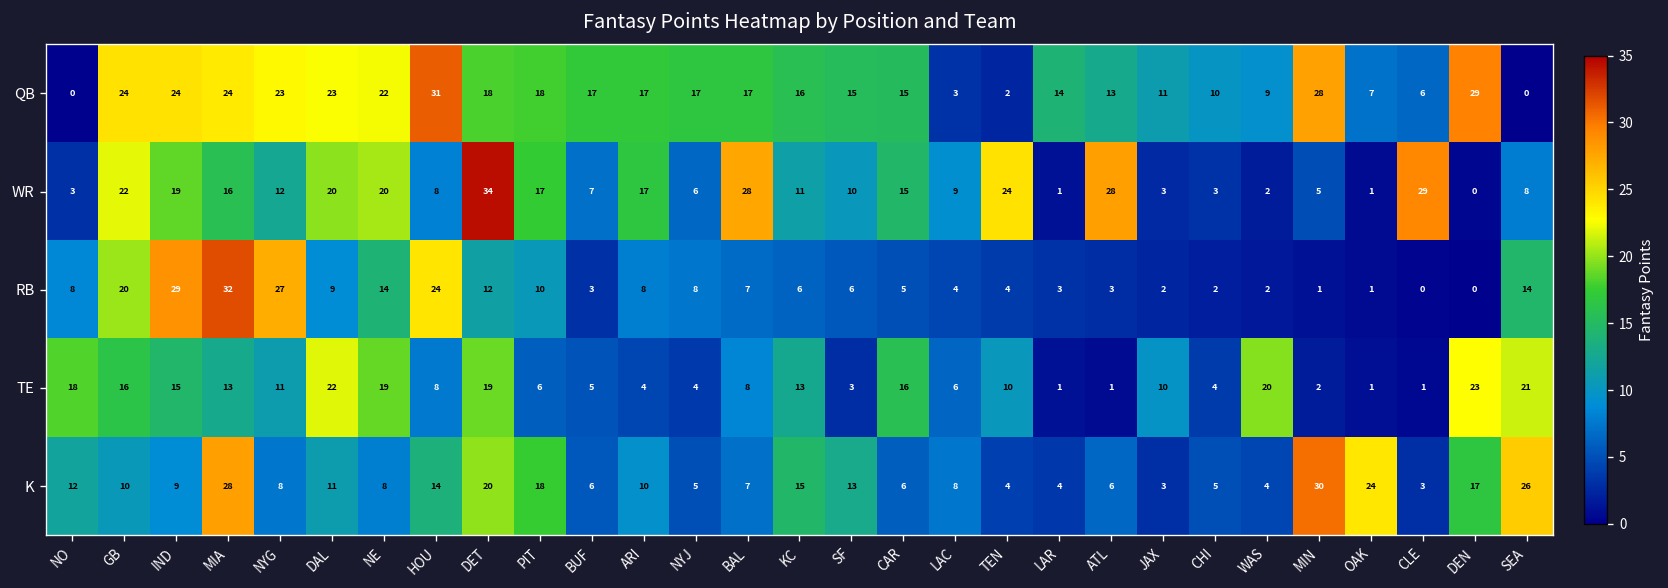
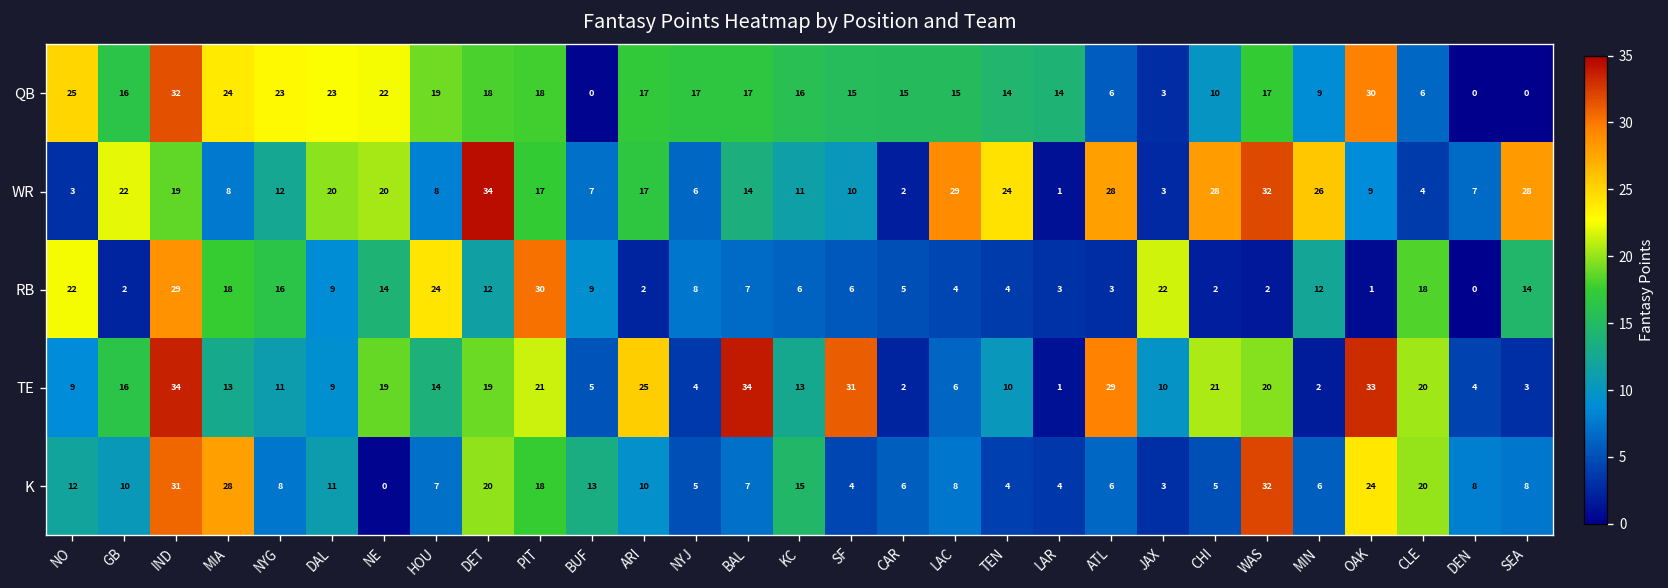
QB, NO: 0 -> 25
QB, GB: 24 -> 16
QB, IND: 24 -> 32
QB, HOU: 31 -> 19
QB, BUF: 17 -> 0
QB, LAC: 3 -> 15
QB, TEN: 2 -> 14
QB, ATL: 13 -> 6
QB, JAX: 11 -> 3
QB, WAS: 9 -> 17
QB, MIN: 28 -> 9
QB, OAK: 7 -> 30
QB, DEN: 29 -> 0
WR, MIA: 16 -> 8
WR, BAL: 28 -> 14
WR, CAR: 15 -> 2
WR, LAC: 9 -> 29
WR, CHI: 3 -> 28
WR, WAS: 2 -> 32
WR, MIN: 5 -> 26
WR, OAK: 1 -> 9
WR, CLE: 29 -> 4
WR, DEN: 0 -> 7
WR, SEA: 8 -> 28
RB, NO: 8 -> 22
RB, GB: 20 -> 2
RB, MIA: 32 -> 18
RB, NYG: 27 -> 16
RB, PIT: 10 -> 30
RB, BUF: 3 -> 9
RB, ARI: 8 -> 2
RB, JAX: 2 -> 22
RB, MIN: 1 -> 12
RB, CLE: 0 -> 18
TE, NO: 18 -> 9
TE, IND: 15 -> 34
TE, DAL: 22 -> 9
TE, HOU: 8 -> 14
TE, PIT: 6 -> 21
TE, ARI: 4 -> 25
TE, BAL: 8 -> 34
TE, SF: 3 -> 31
TE, CAR: 16 -> 2
TE, ATL: 1 -> 29
TE, CHI: 4 -> 21
TE, OAK: 1 -> 33
TE, CLE: 1 -> 20
TE, DEN: 23 -> 4
TE, SEA: 21 -> 3
K, IND: 9 -> 31
K, NE: 8 -> 0
K, HOU: 14 -> 7
K, BUF: 6 -> 13
K, SF: 13 -> 4
K, WAS: 4 -> 32
K, MIN: 30 -> 6
K, CLE: 3 -> 20
K, DEN: 17 -> 8
K, SEA: 26 -> 8
